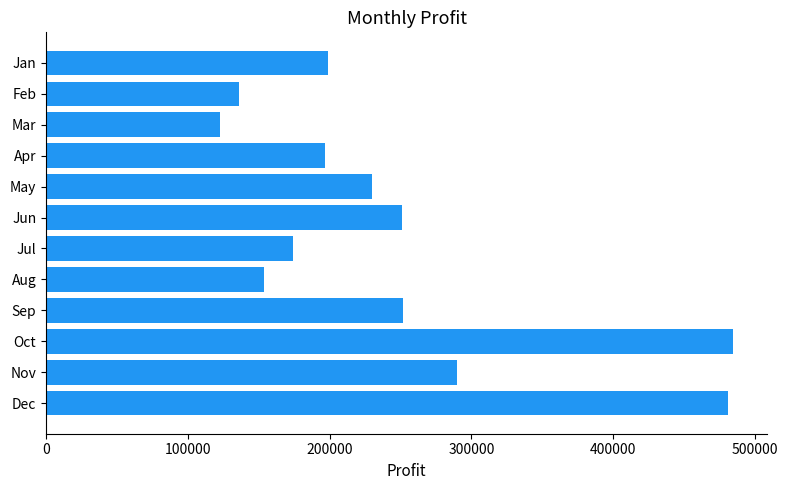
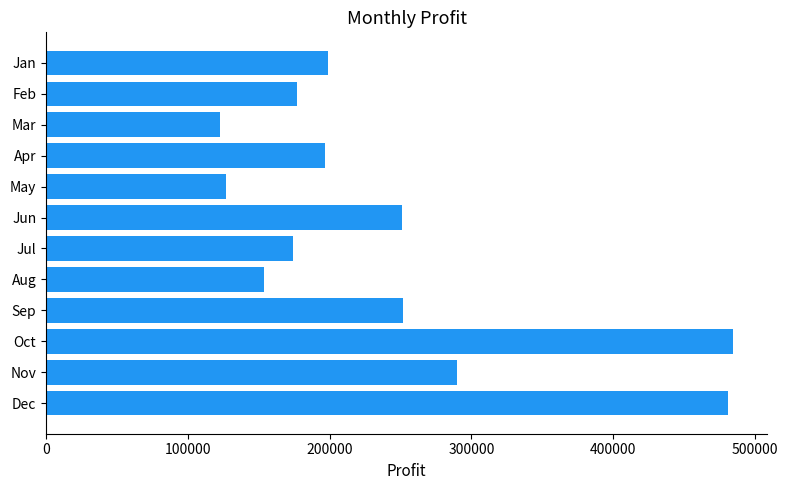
Feb: 136000 -> 177000
May: 230000 -> 127000
